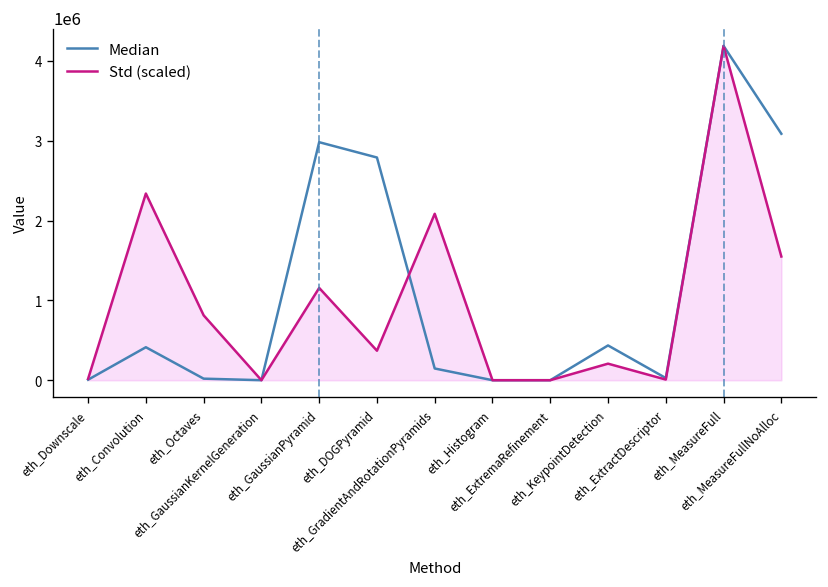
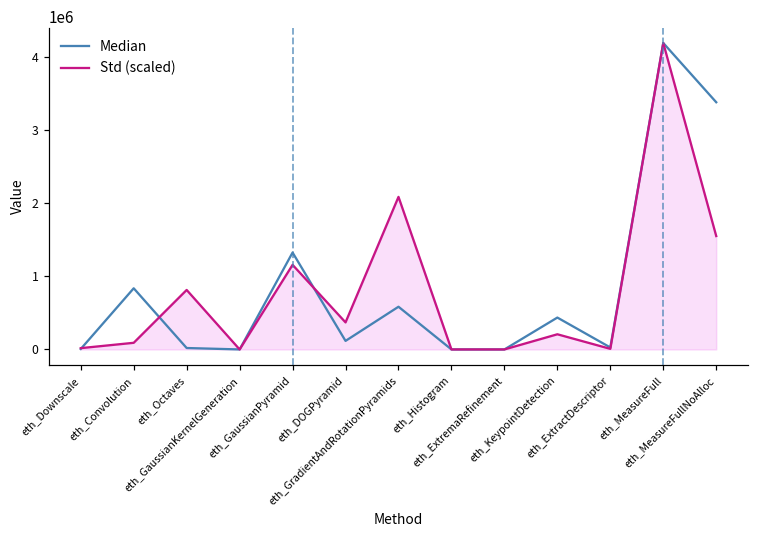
Median, eth_Convolution: 400000 -> 800000
Std (scaled), eth_Convolution: 2300000 -> 100000
Median, eth_GaussianPyramid: 3000000 -> 1300000
Median, eth_DOGPyramid: 2800000 -> 100000
Median, eth_GradientAndRotationPyramids: 100000 -> 600000
Median, eth_MeasureFullNoAlloc: 3100000 -> 3400000
